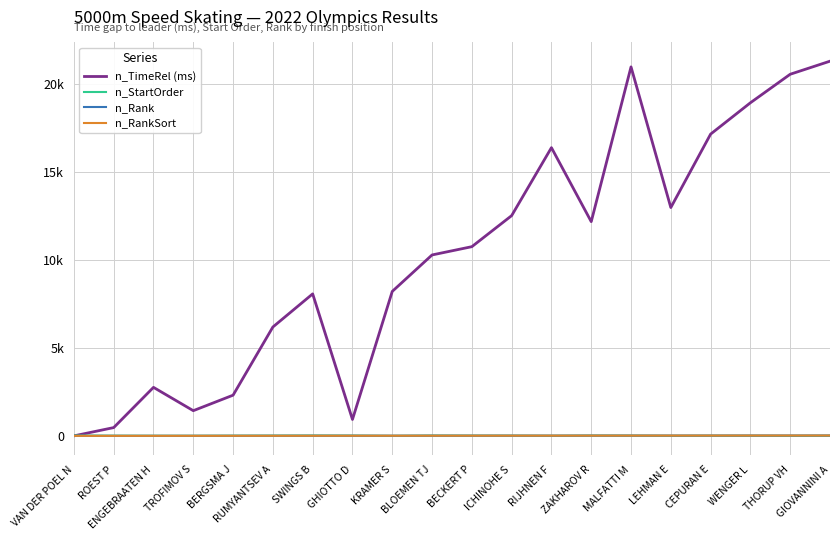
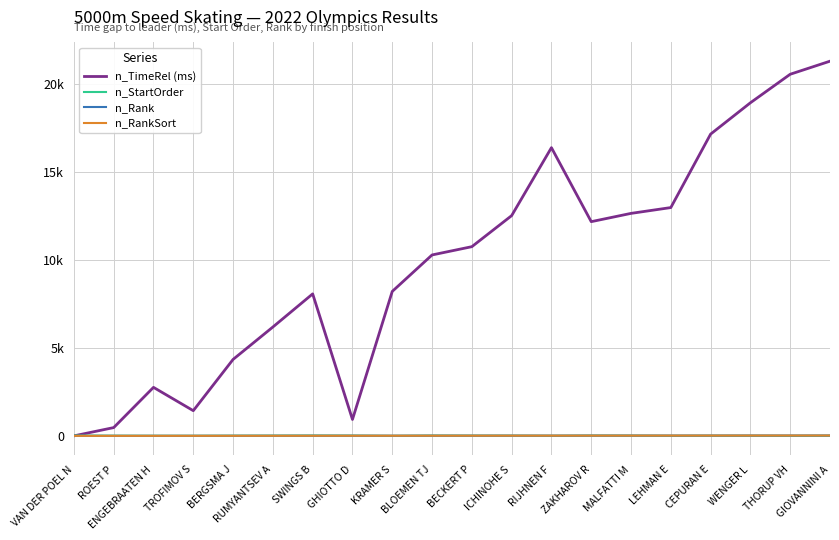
n_TimeRel (ms), BERGSMA J: 2300 -> 4300
n_TimeRel (ms), MALFATTI M: 20900 -> 12600
